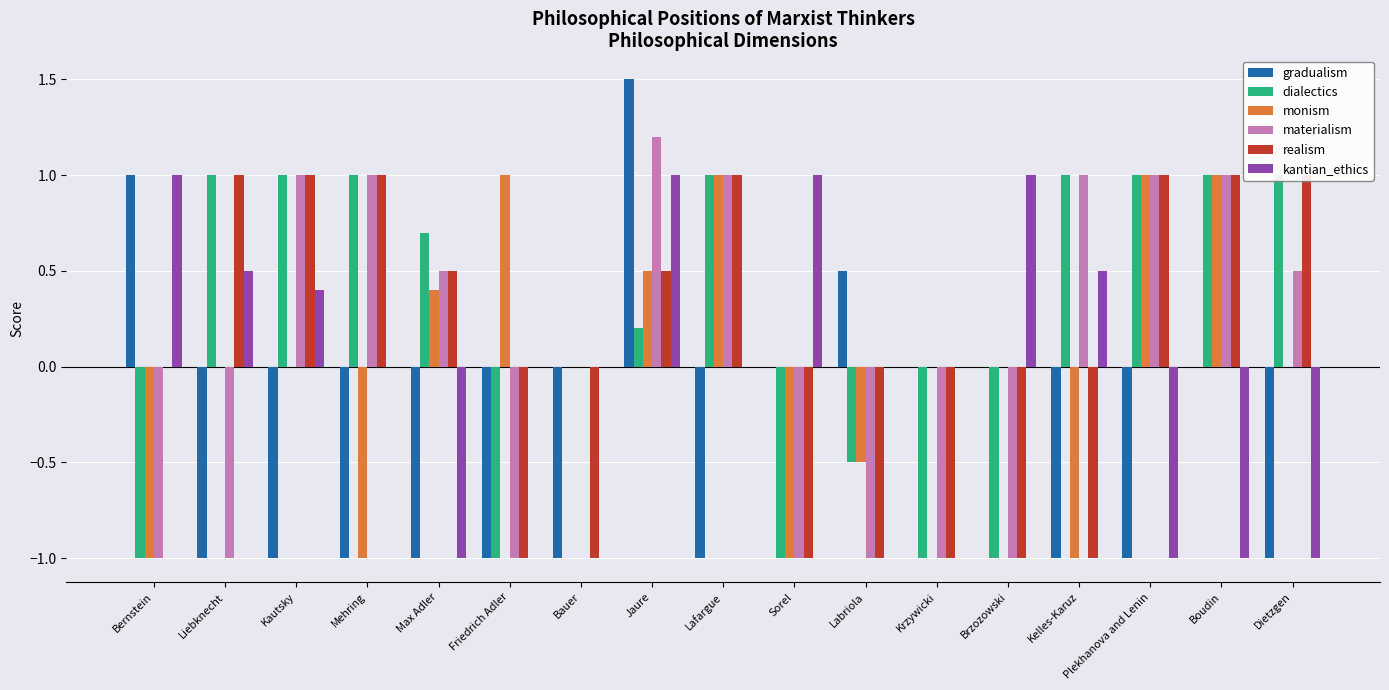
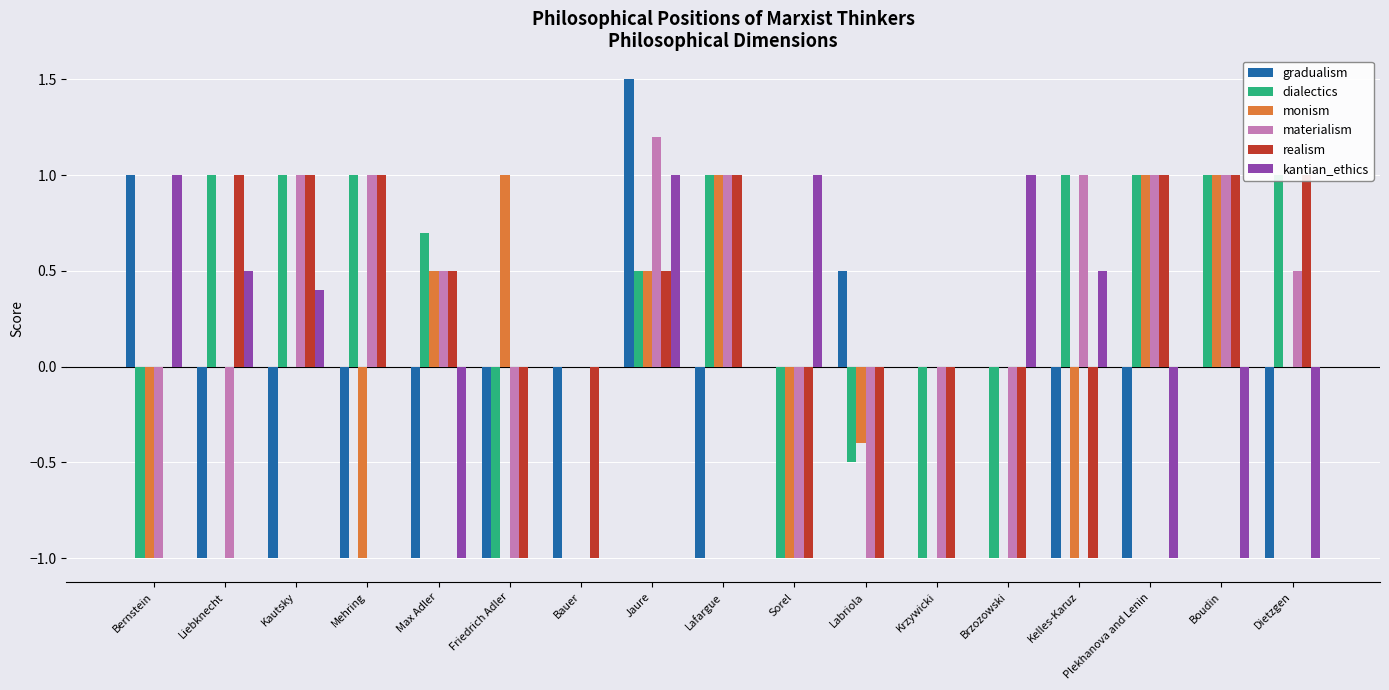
monism, Max Adler: 0.4 -> 0.5
dialectics, Jaure: 0.2 -> 0.5
monism, Labriola: -0.5 -> -0.4
